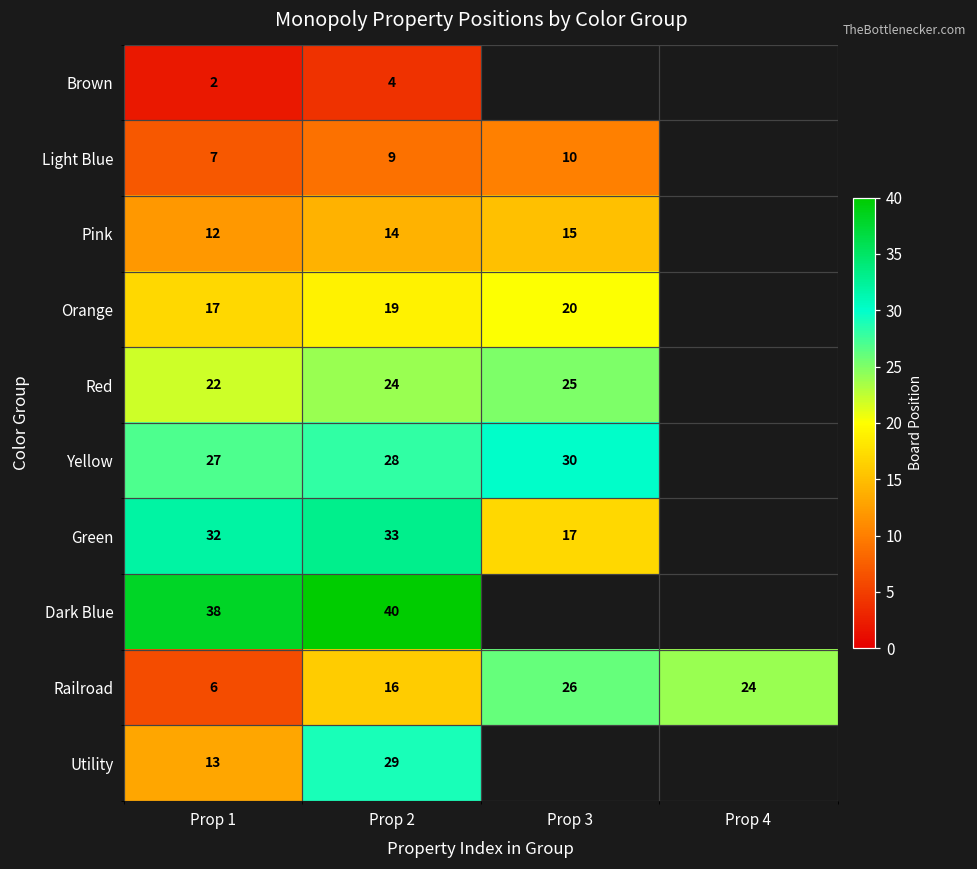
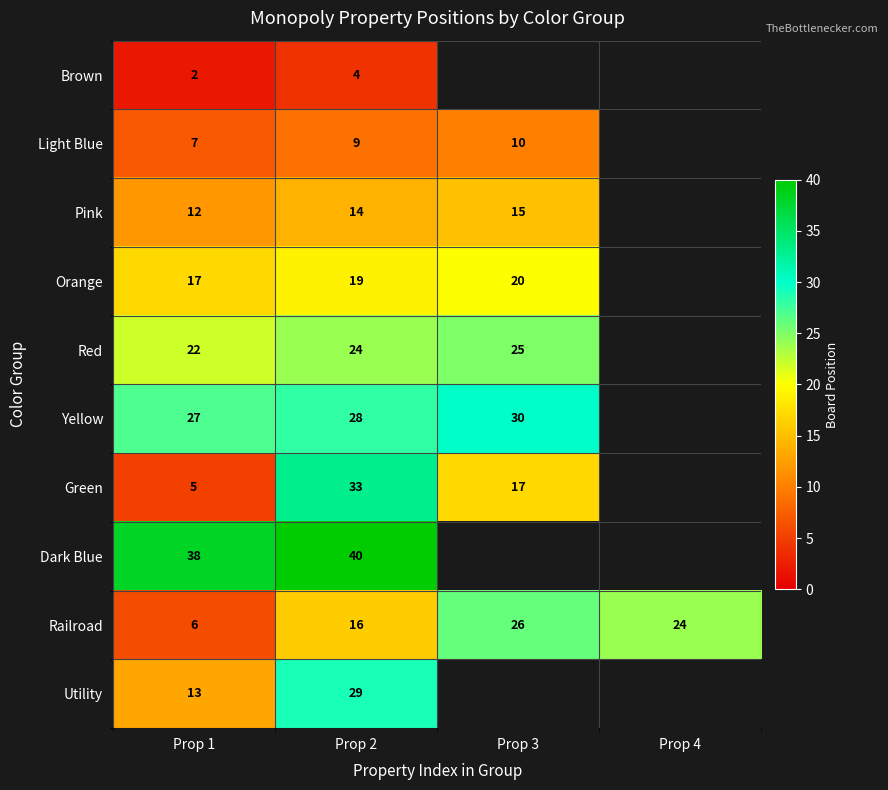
Green, Prop 1: 32 -> 5
